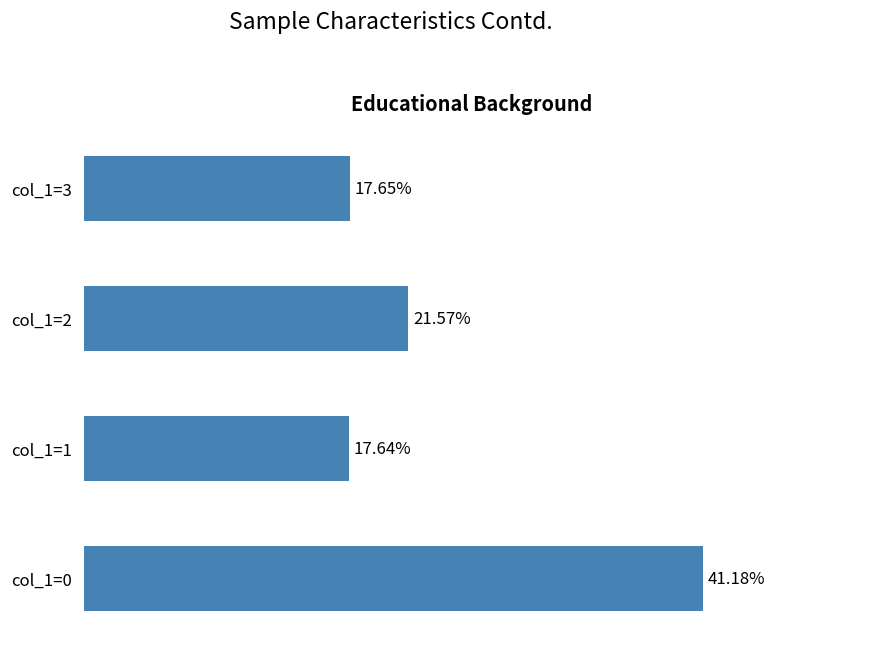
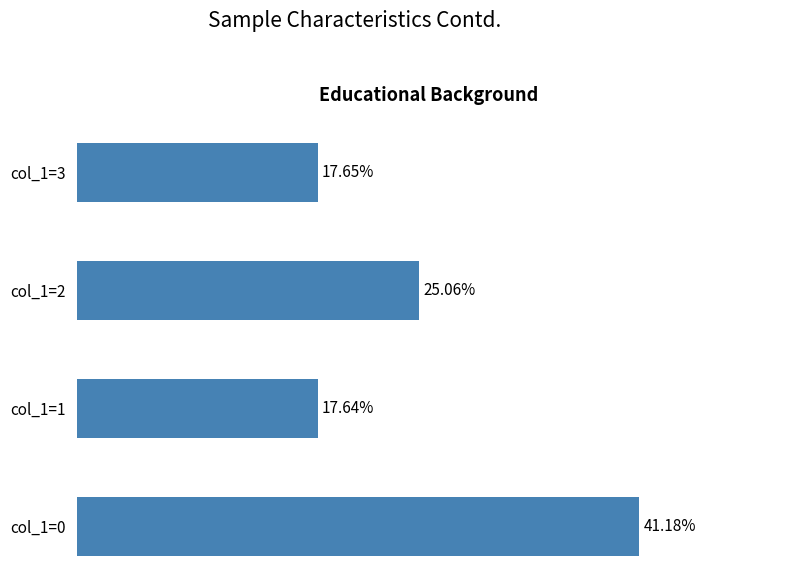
col_1=2: 21.57% -> 25.06%
